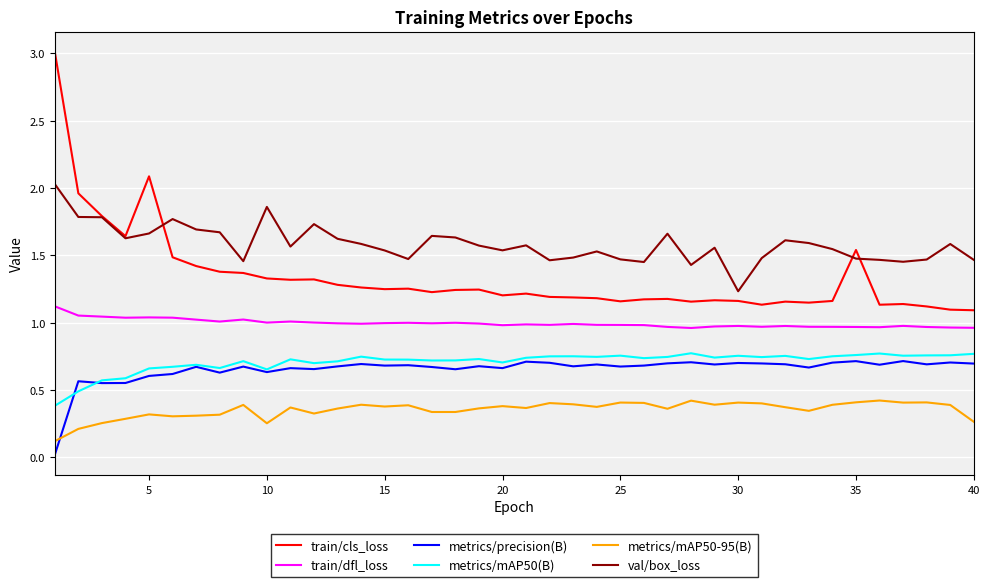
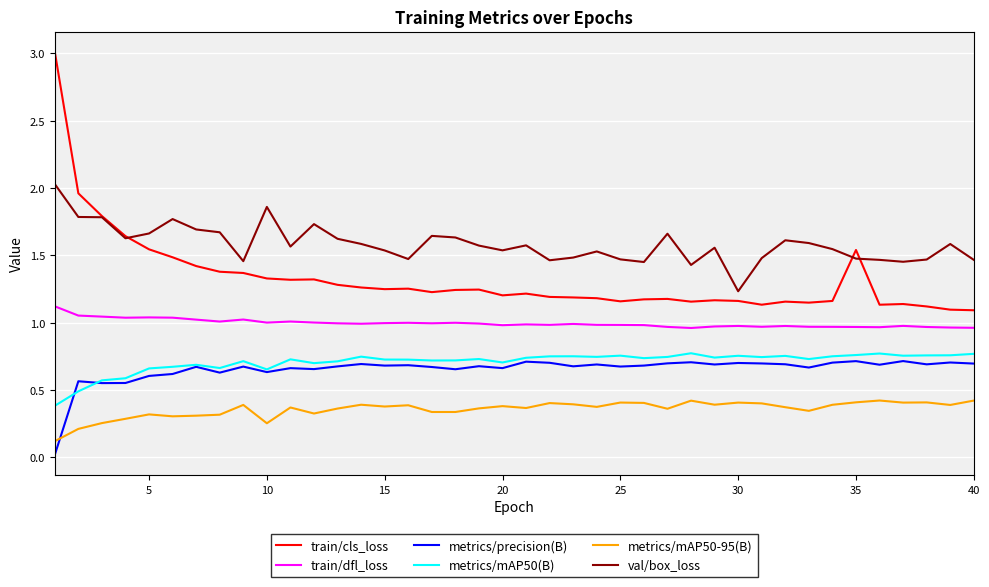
train/cls_loss, 5: 2.09 -> 1.55
metrics/mAP50-95(B), 40: 0.26 -> 0.42
